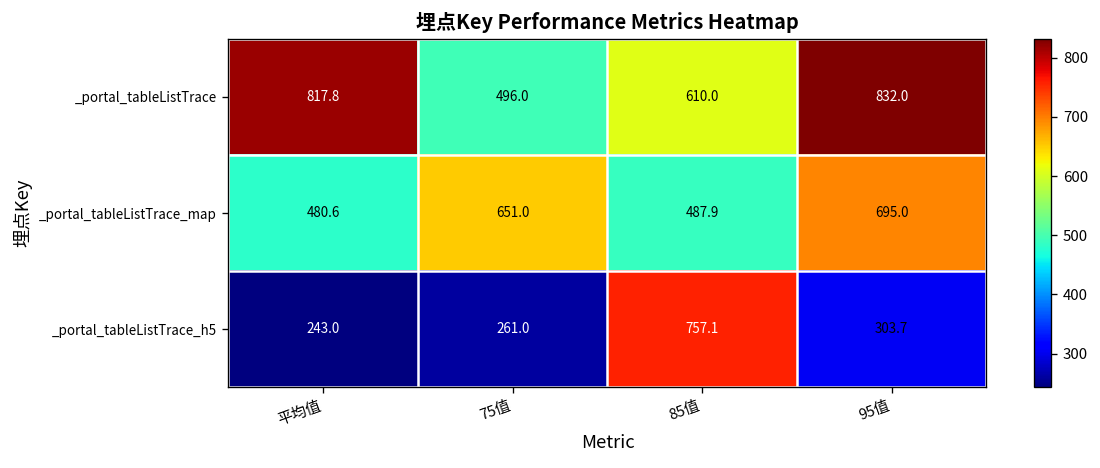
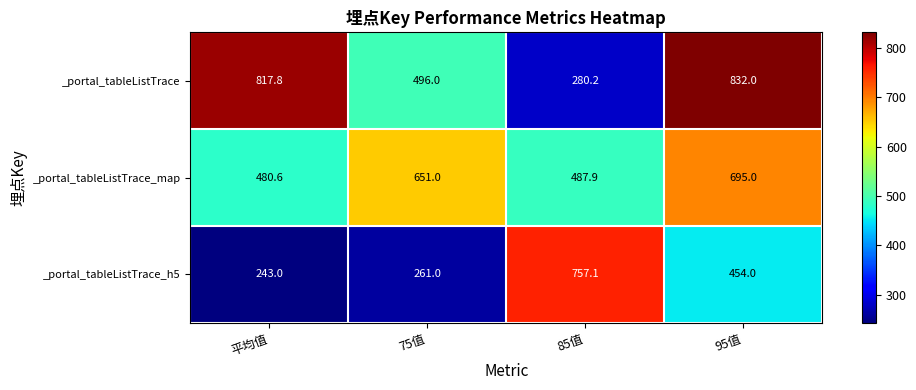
_portal_tableListTrace, 85值: 610.0 -> 280.2
_portal_tableListTrace_h5, 95值: 303.7 -> 454.0
